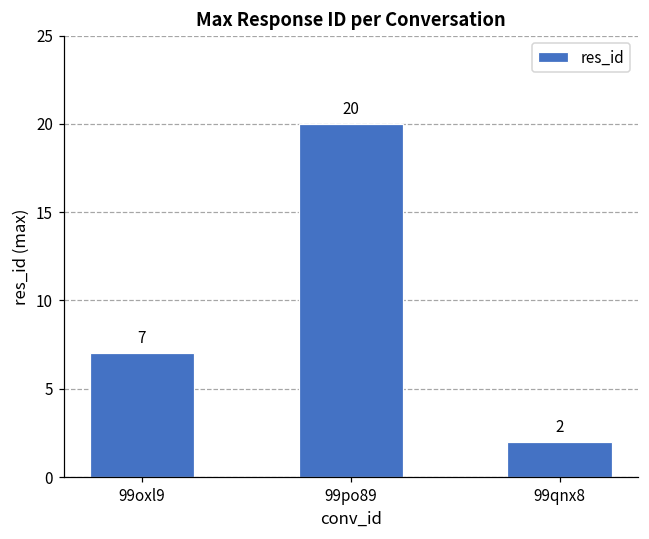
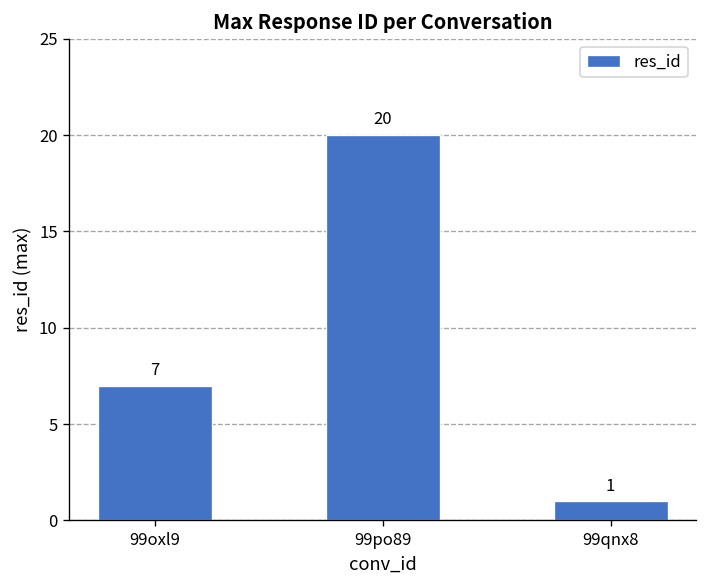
99qnx8: 2 -> 1
